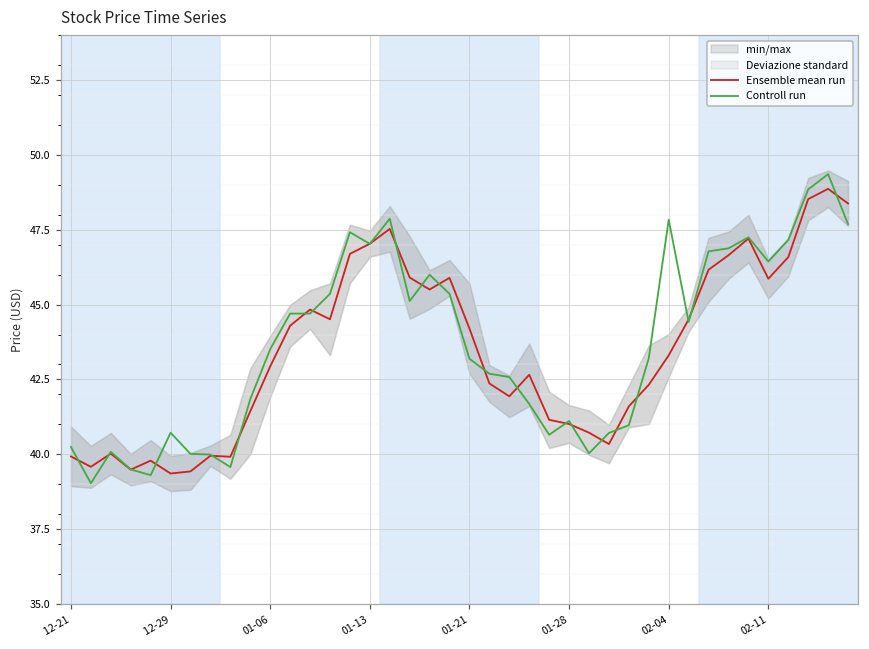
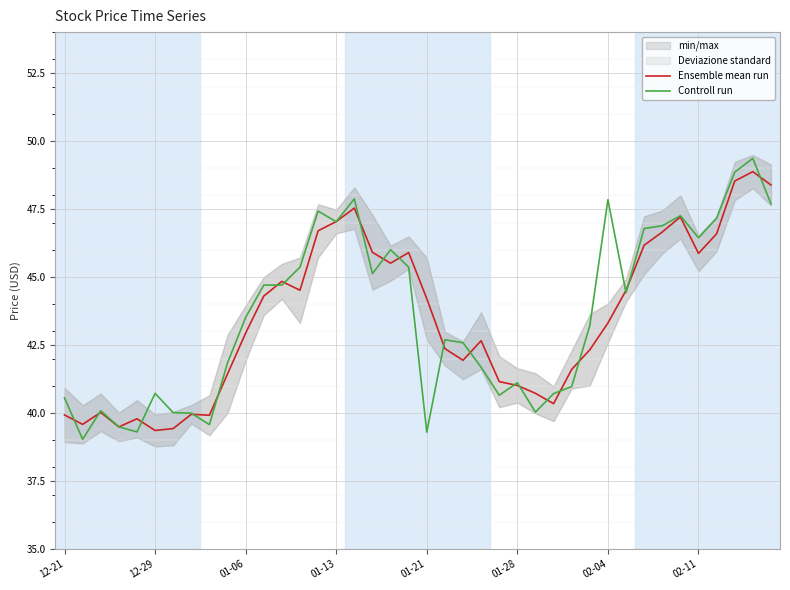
Controll run, 12-21: 40.2 -> 40.6
Controll run, 01-21: 43.2 -> 39.3
